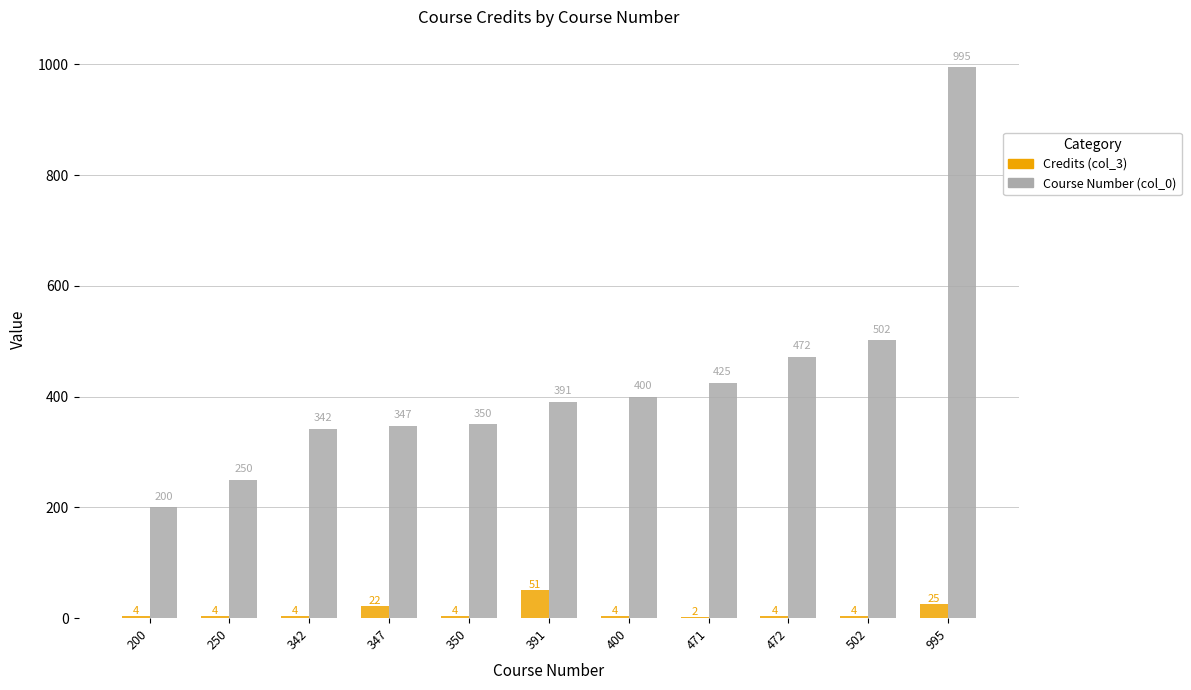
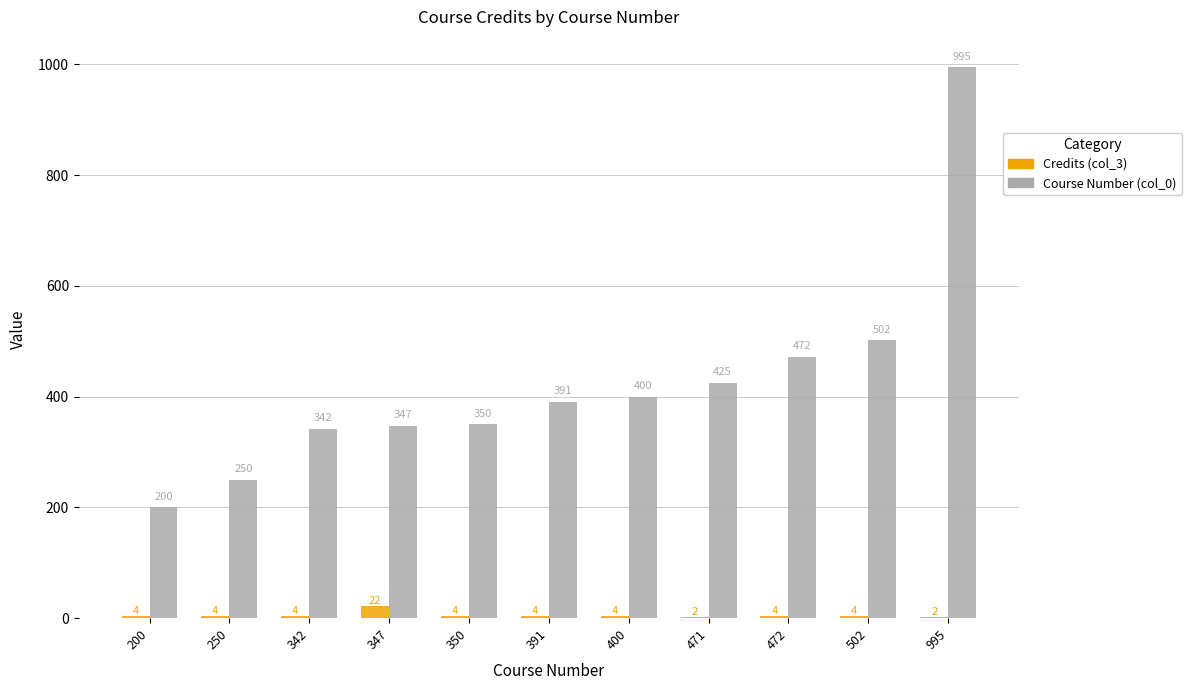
Credits (col_3), 391: 51 -> 4
Credits (col_3), 995: 25 -> 2
